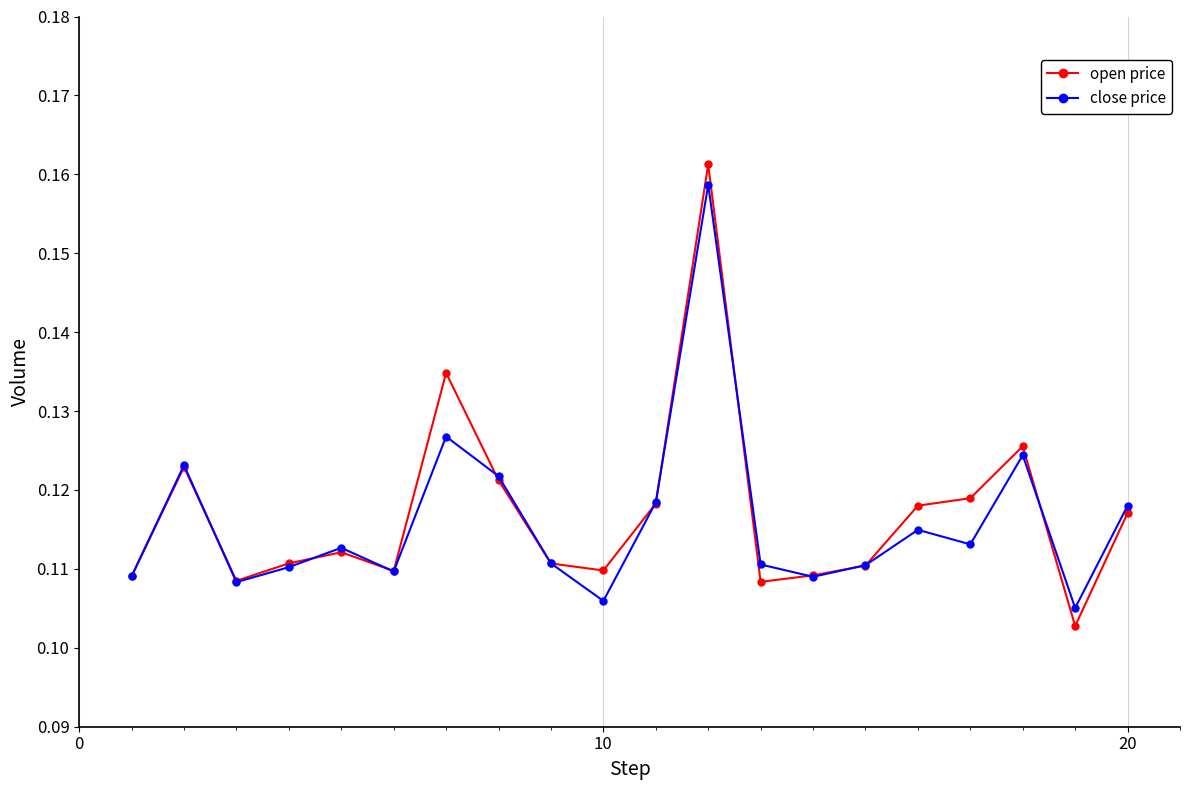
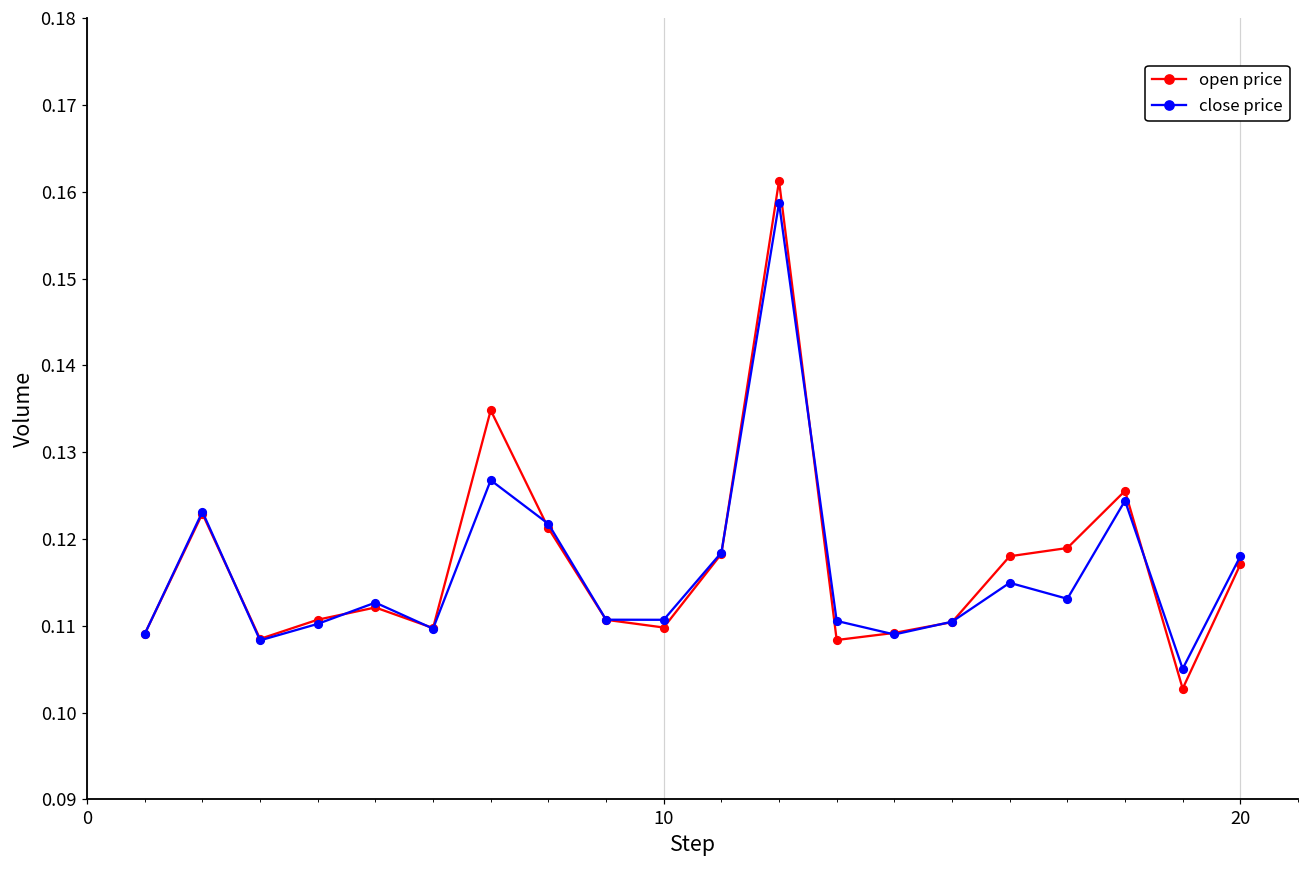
close price, 10: 0.106 -> 0.111
